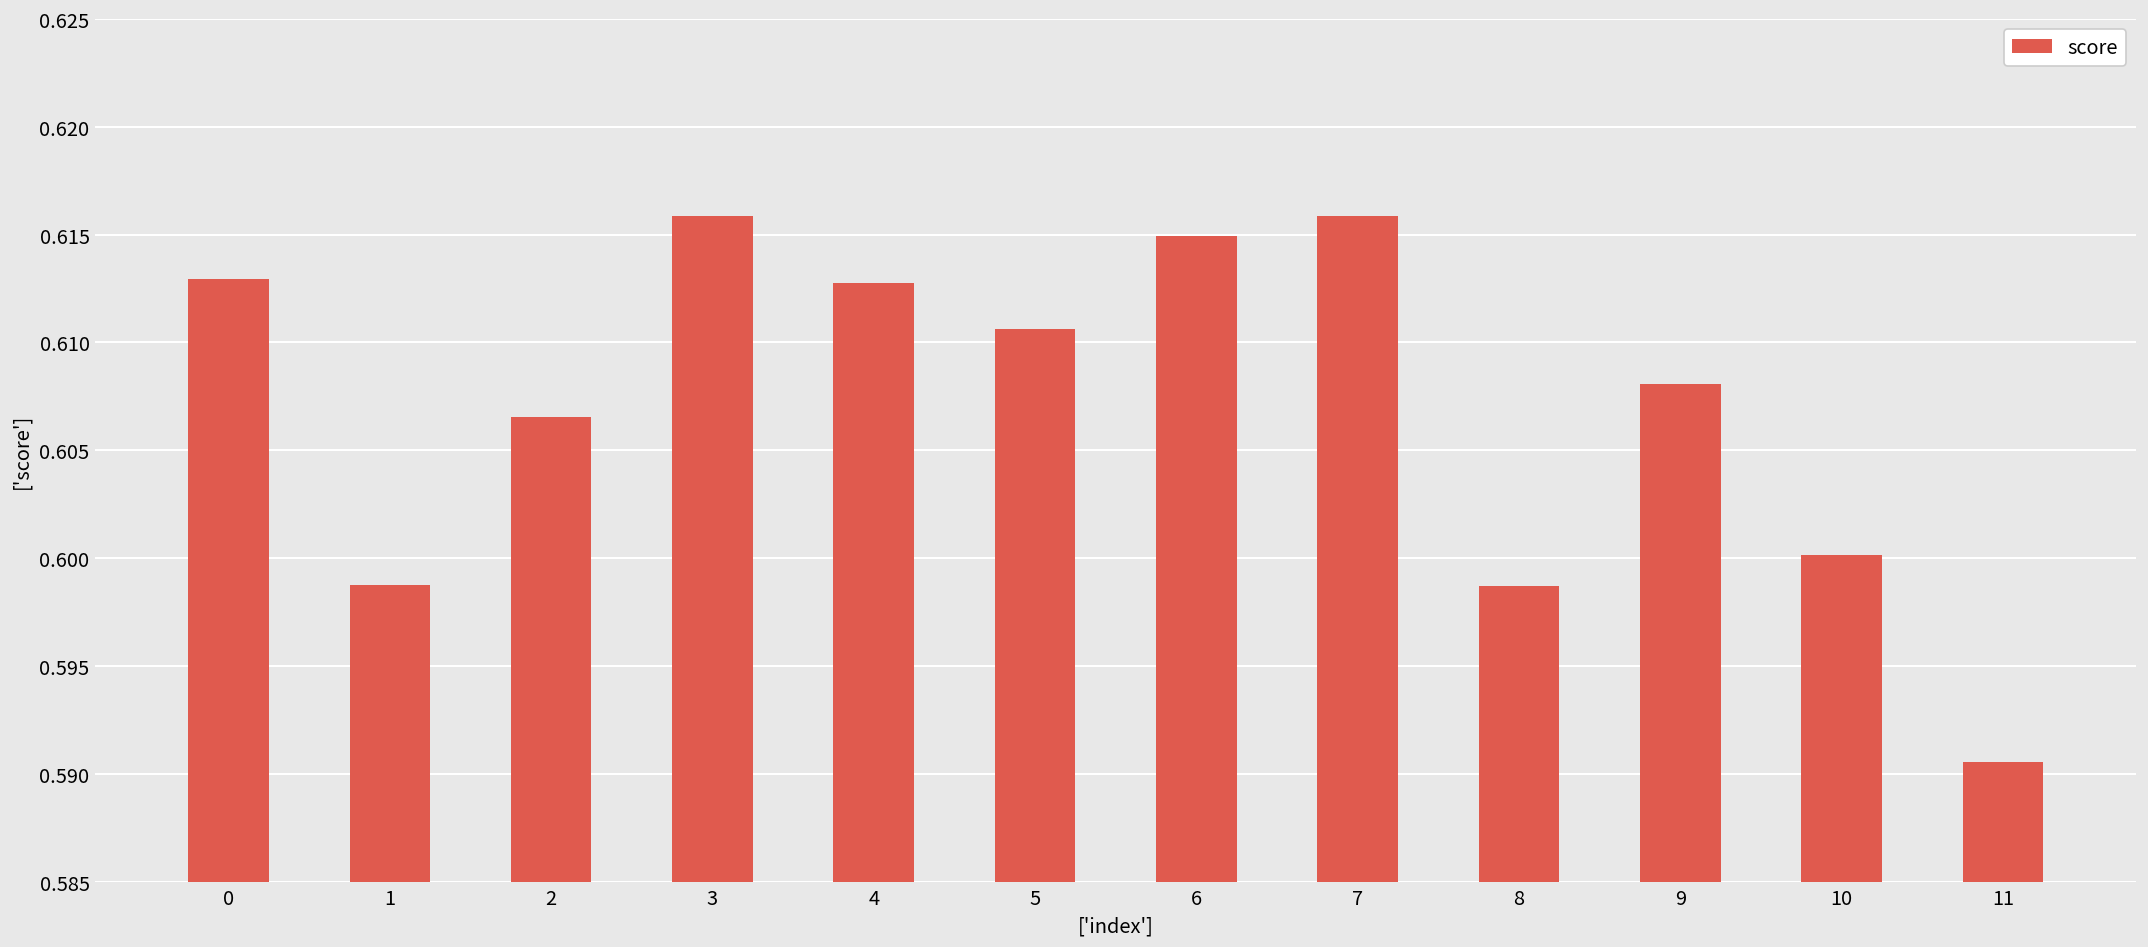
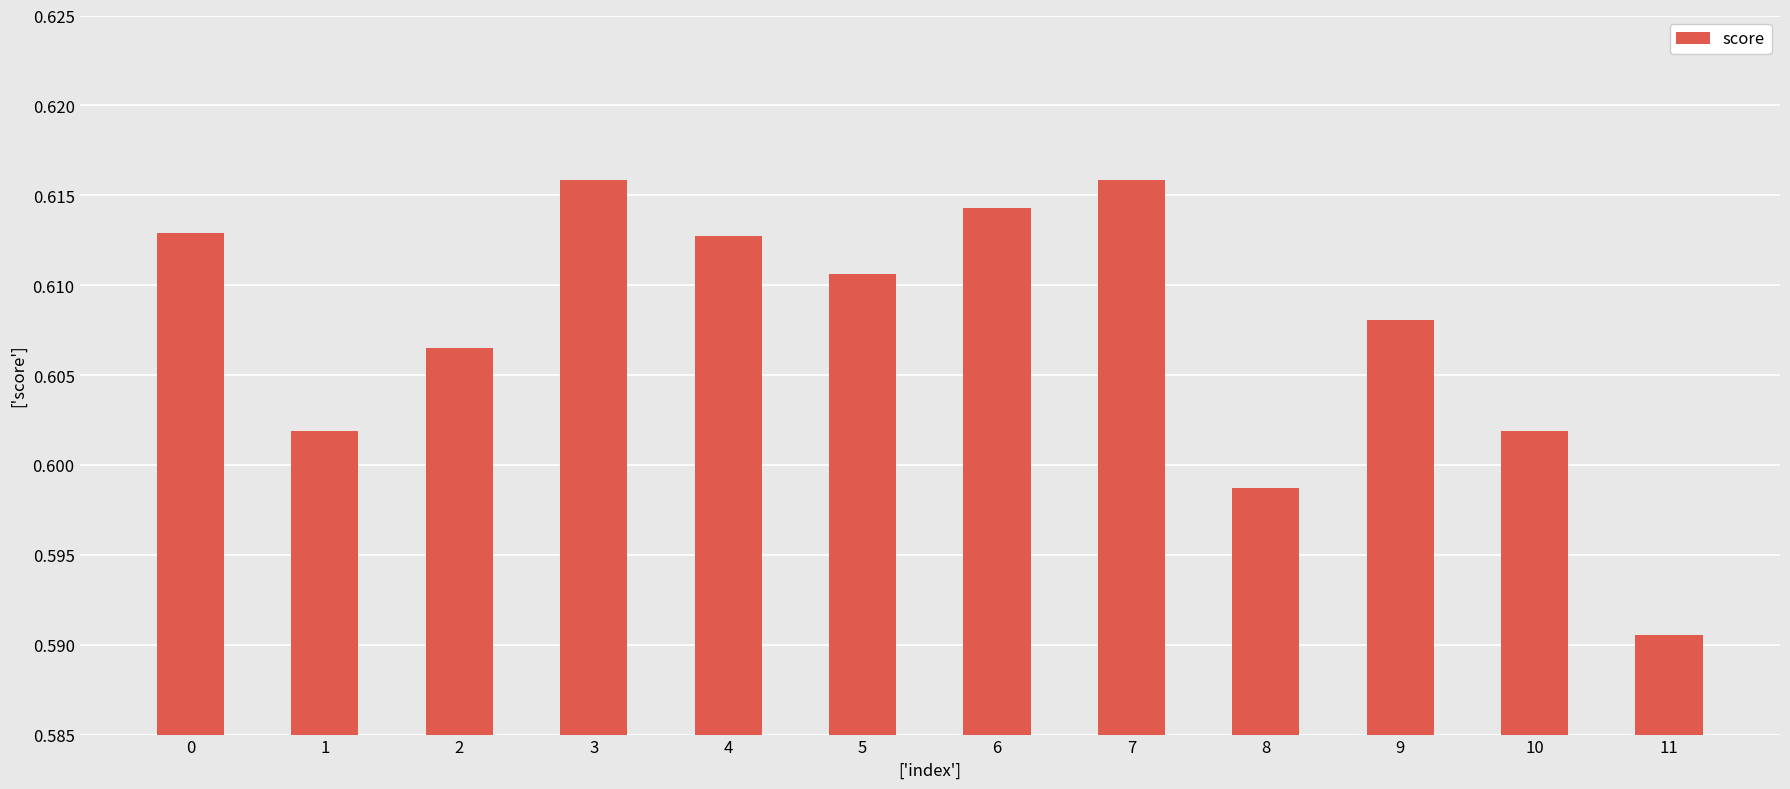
1: 0.5988 -> 0.6019
6: 0.6150 -> 0.6143
10: 0.6002 -> 0.6019
